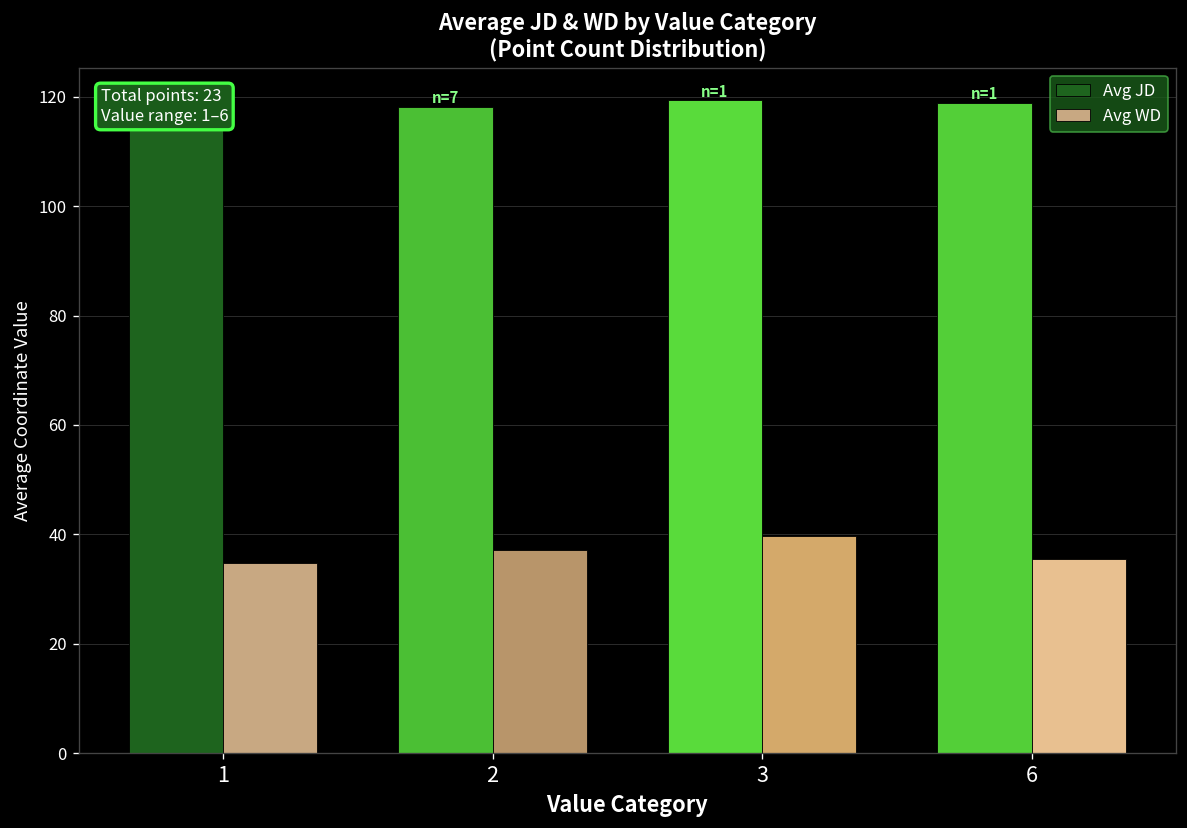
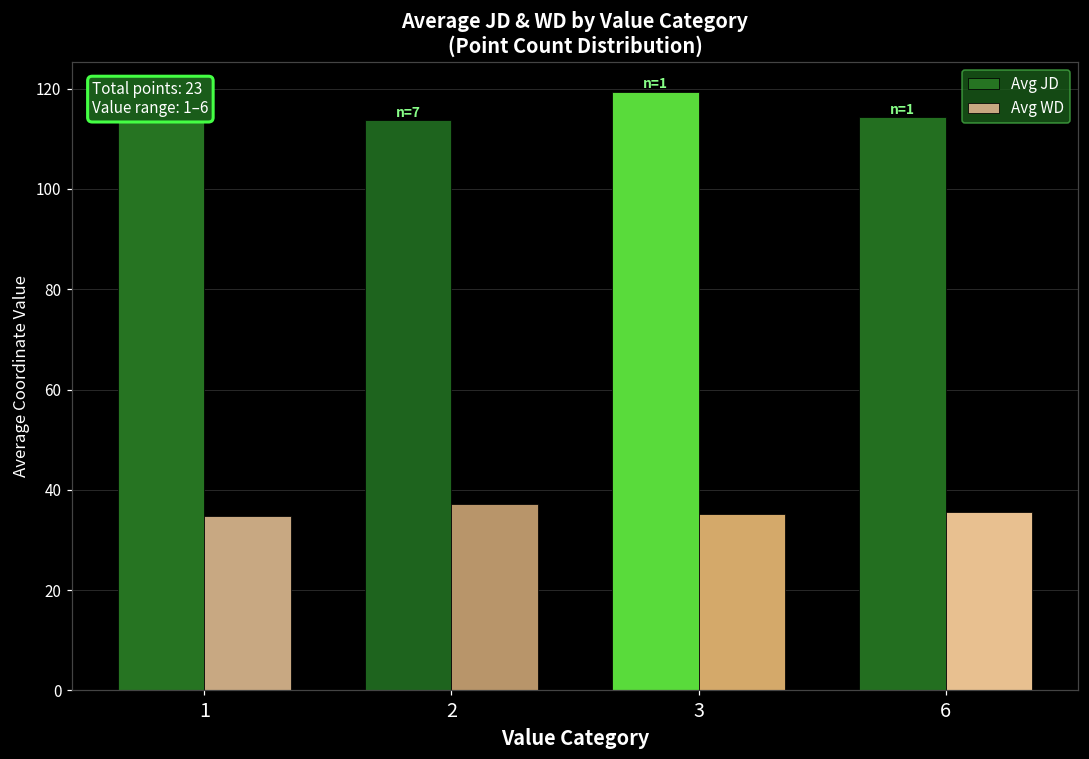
Avg JD, 2: 118 -> 114
Avg WD, 3: 40 -> 35
Avg JD, 6: 119 -> 114
